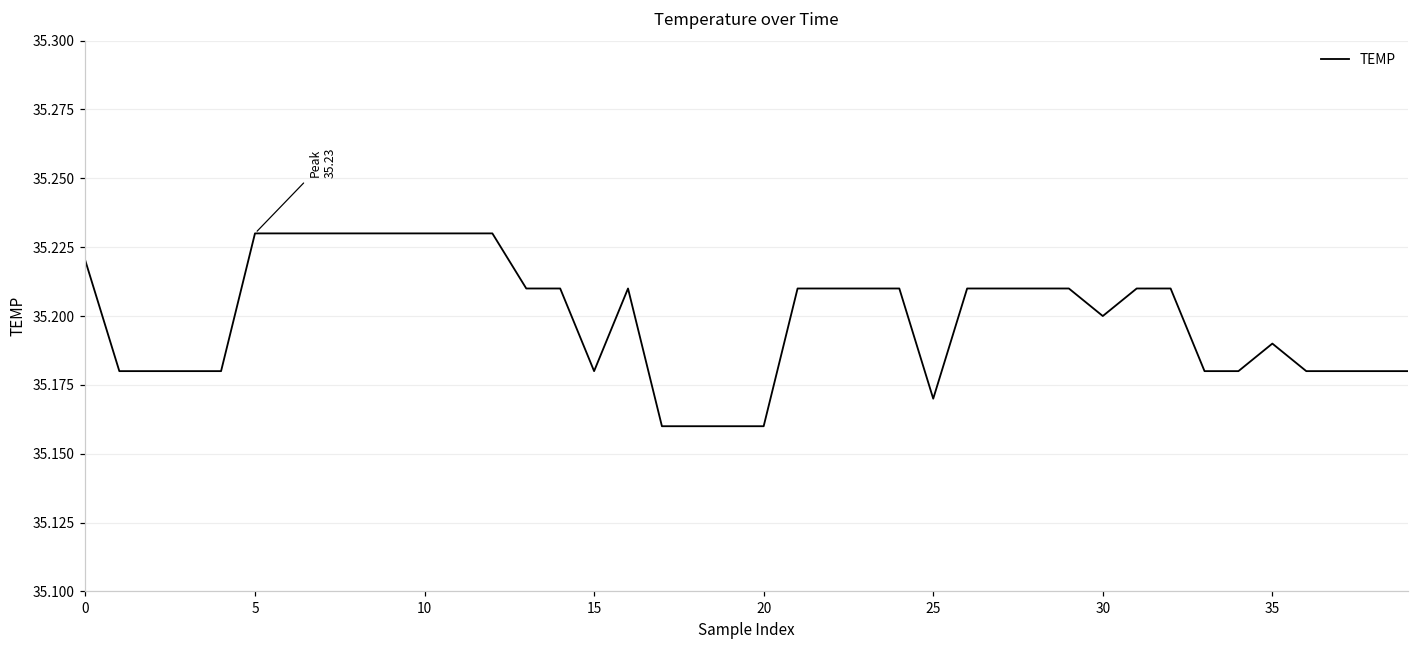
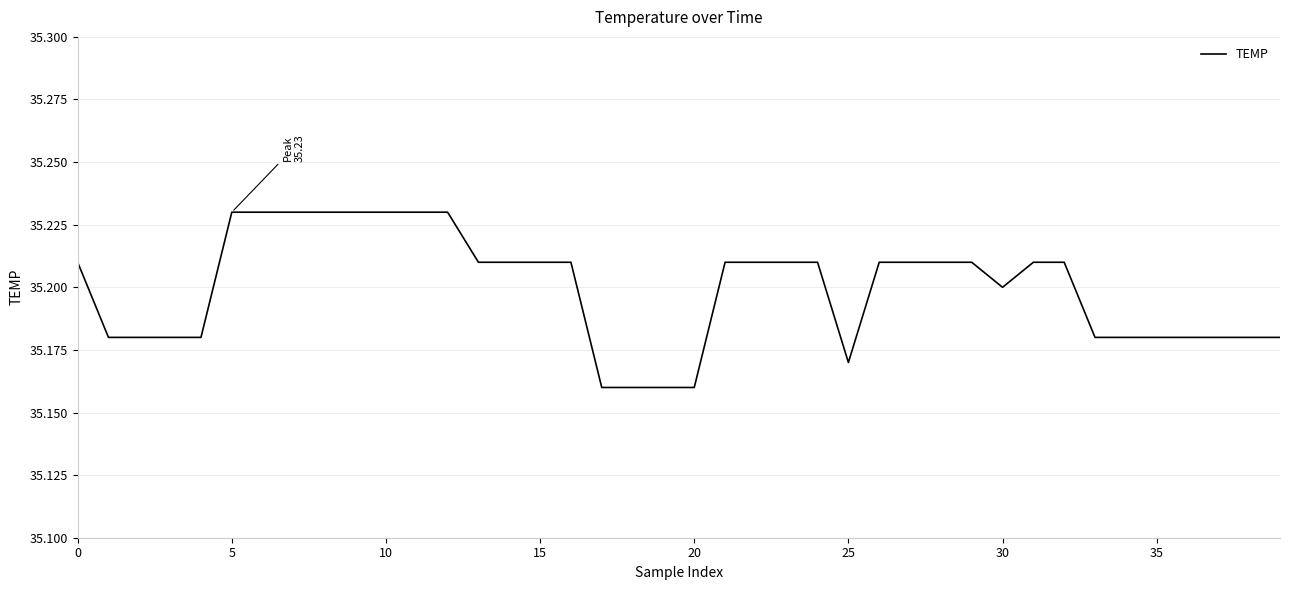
0: 35.22 -> 35.21
15: 35.18 -> 35.21
35: 35.19 -> 35.18
